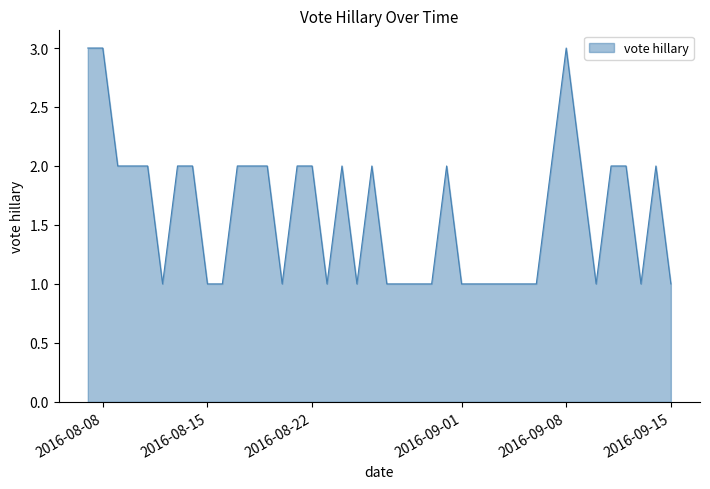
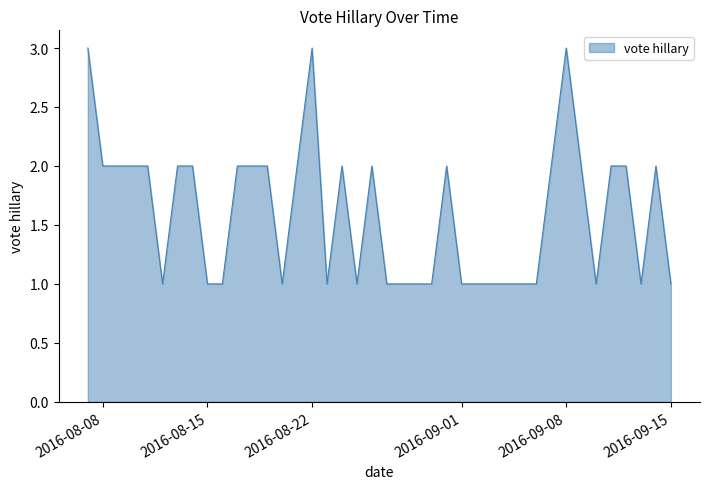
2016-08-08: 3 -> 2
2016-08-22: 2 -> 3
